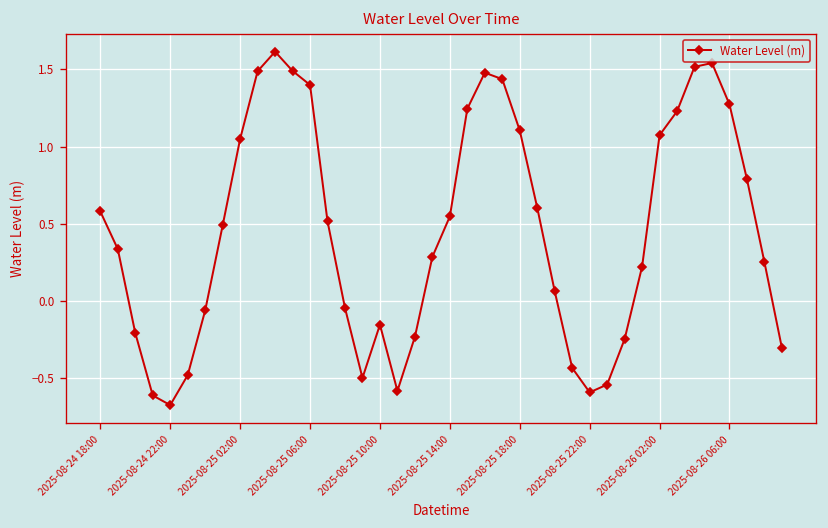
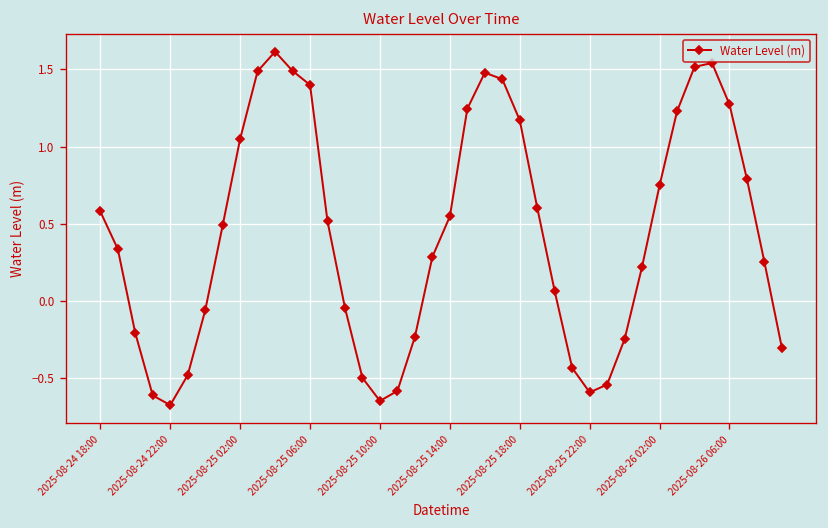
2025-08-25 10:00: -0.16 -> -0.65
2025-08-25 18:00: 1.10 -> 1.17
2025-08-26 02:00: 1.07 -> 0.75
